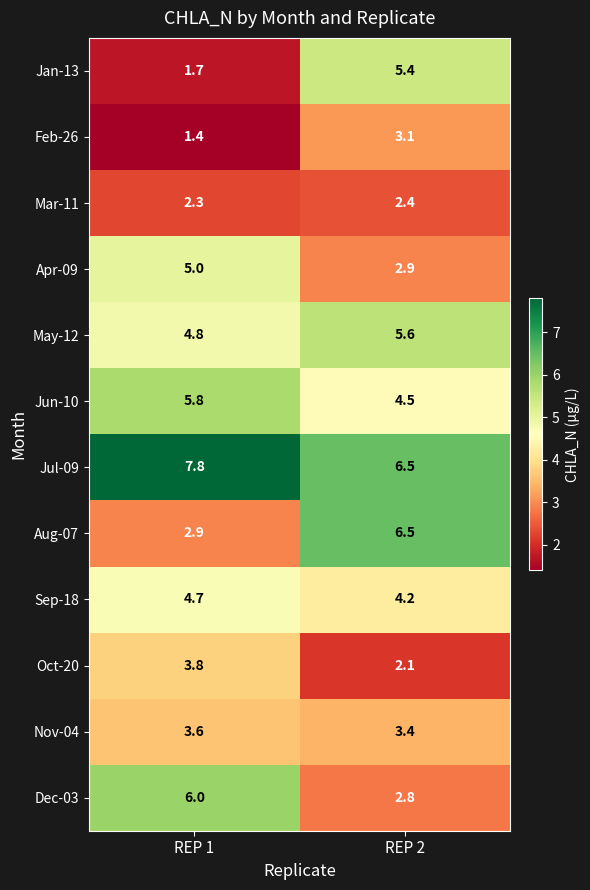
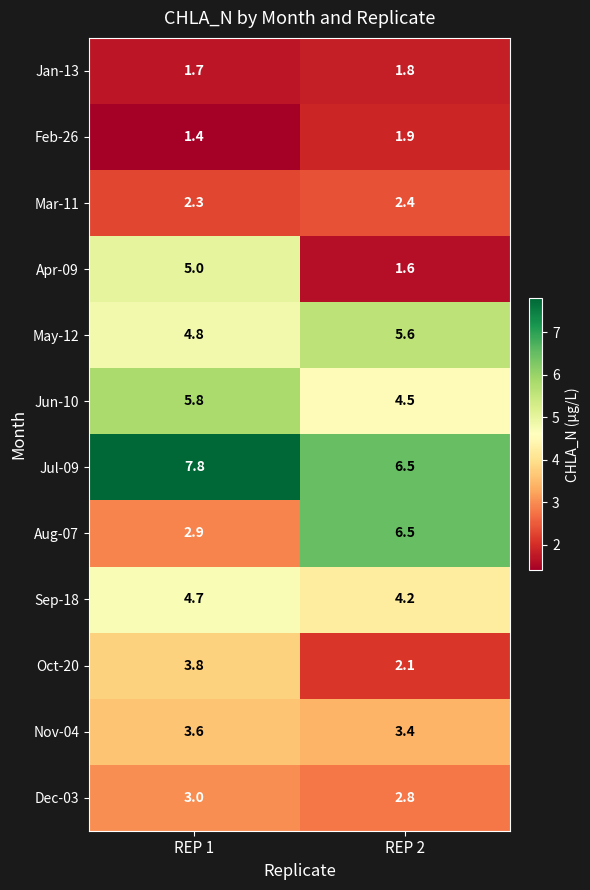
Jan-13, REP 2: 5.4 -> 1.8
Feb-26, REP 2: 3.1 -> 1.9
Apr-09, REP 2: 2.9 -> 1.6
Dec-03, REP 1: 6.0 -> 3.0
